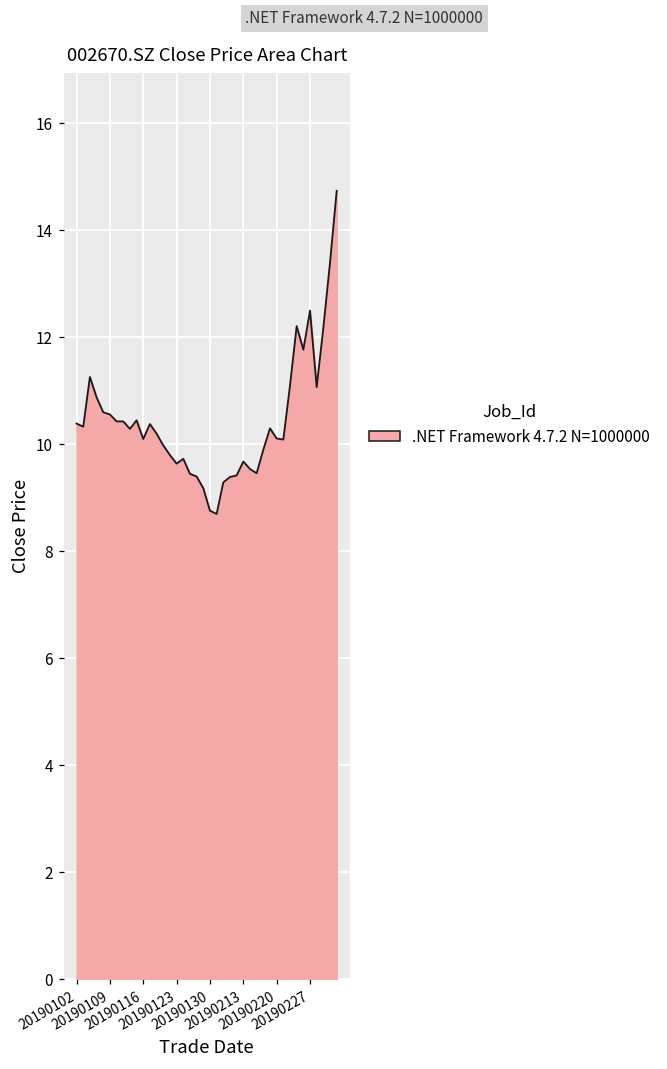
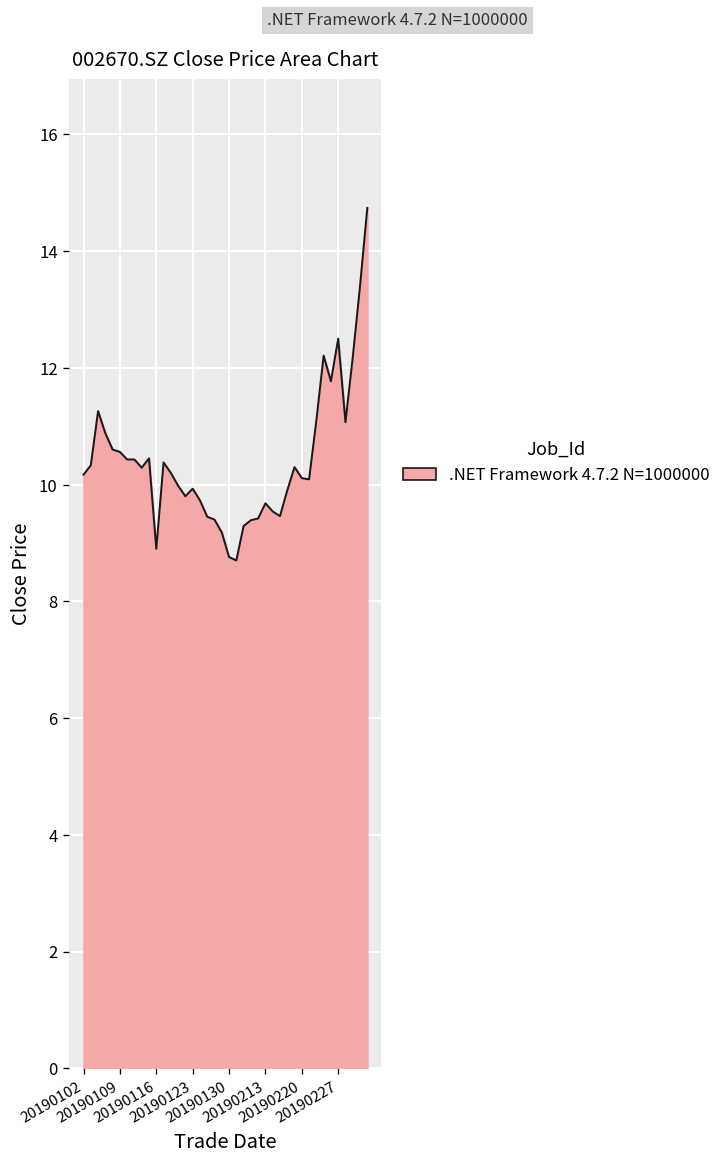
20190102: 10.4 -> 10.2
20190116: 10.1 -> 8.9
20190123: 9.6 -> 9.9
